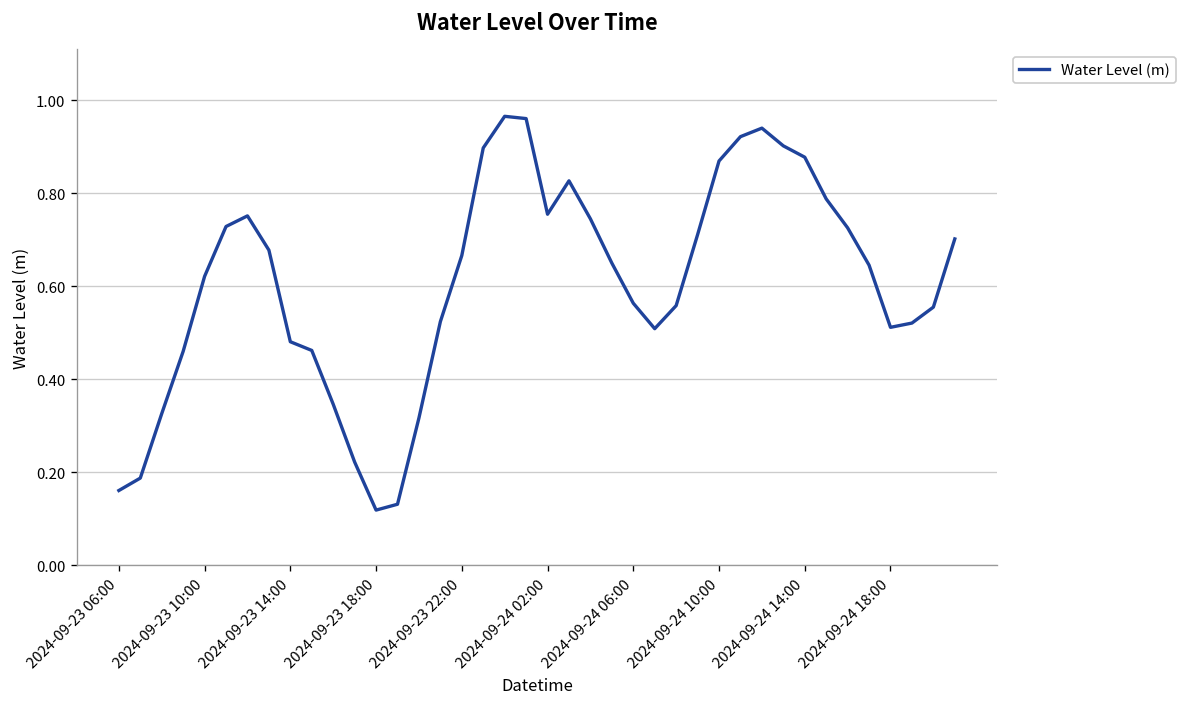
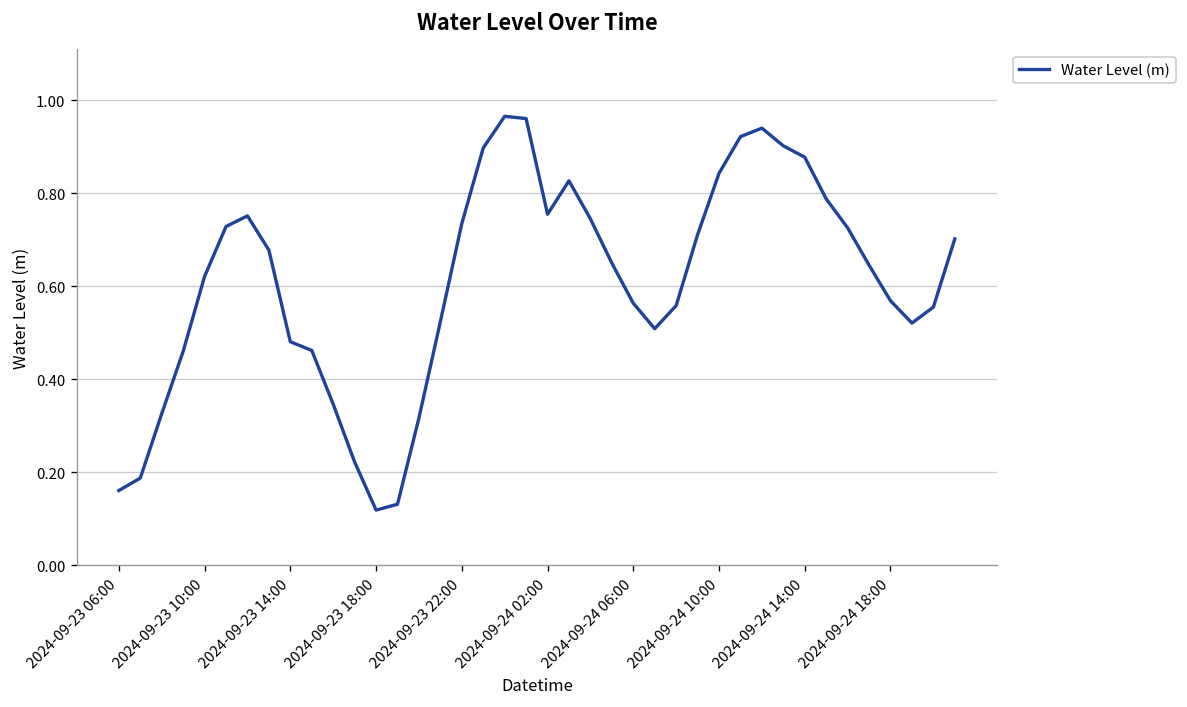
2024-09-23 22:00: 0.67 -> 0.73
2024-09-24 10:00: 0.87 -> 0.84
2024-09-24 18:00: 0.51 -> 0.57
